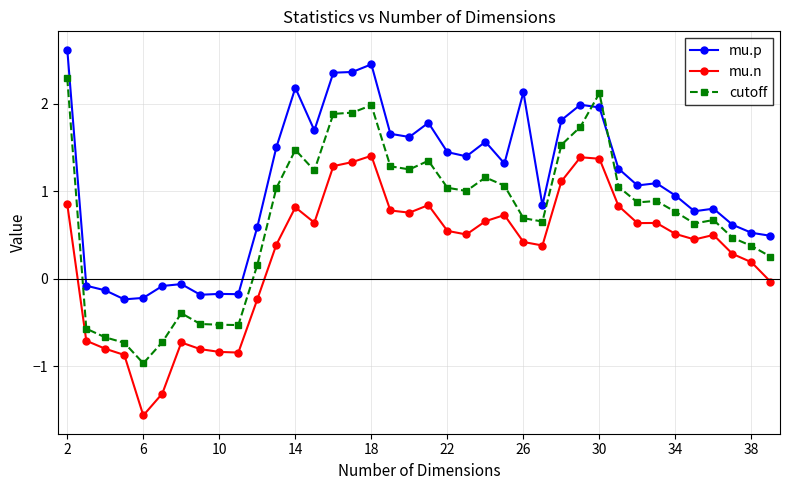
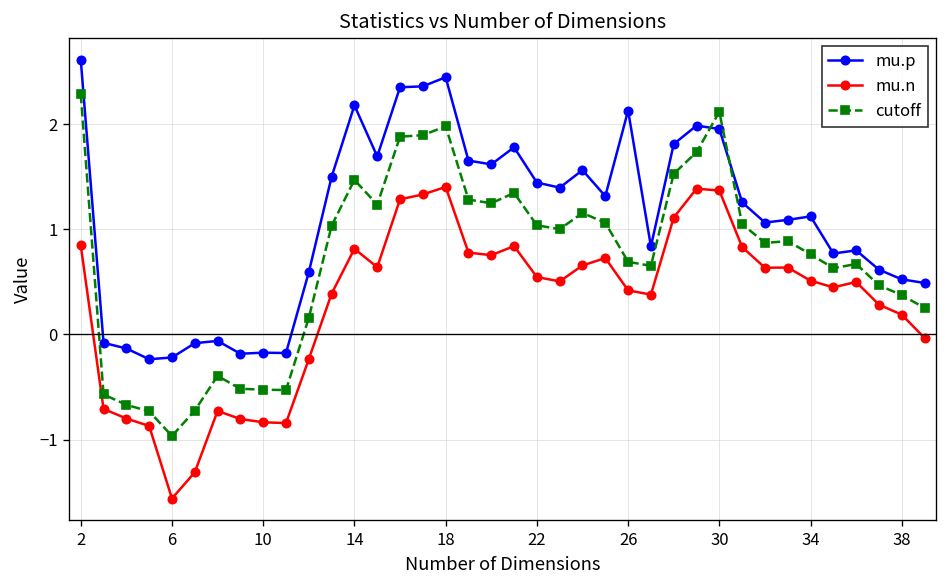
mu.p, 34: 0.9 -> 1.1
